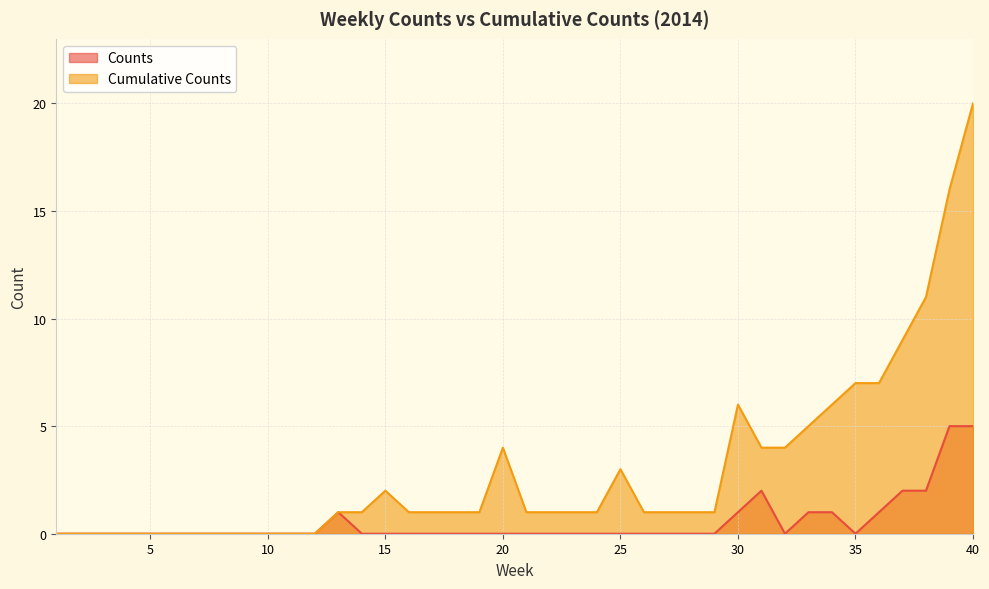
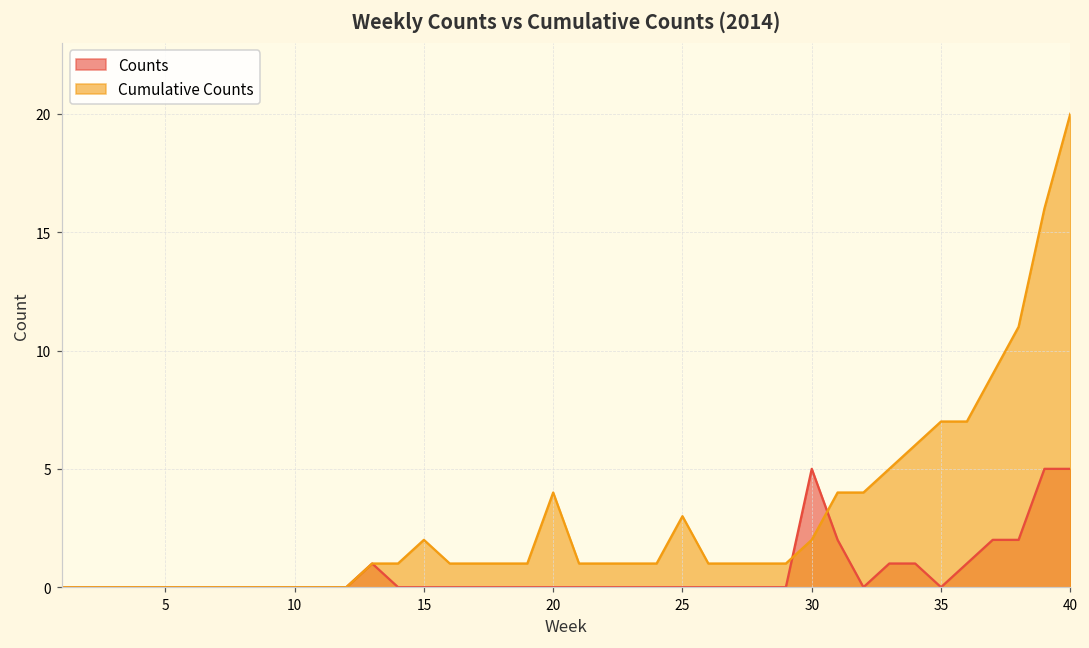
Counts, 30: 1 -> 5
Cumulative Counts, 30: 6 -> 2
